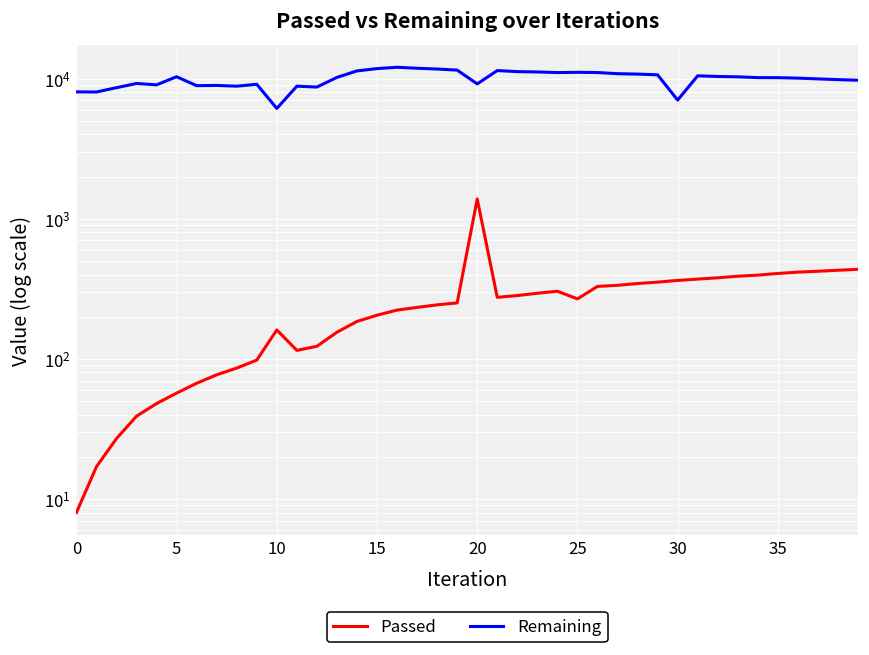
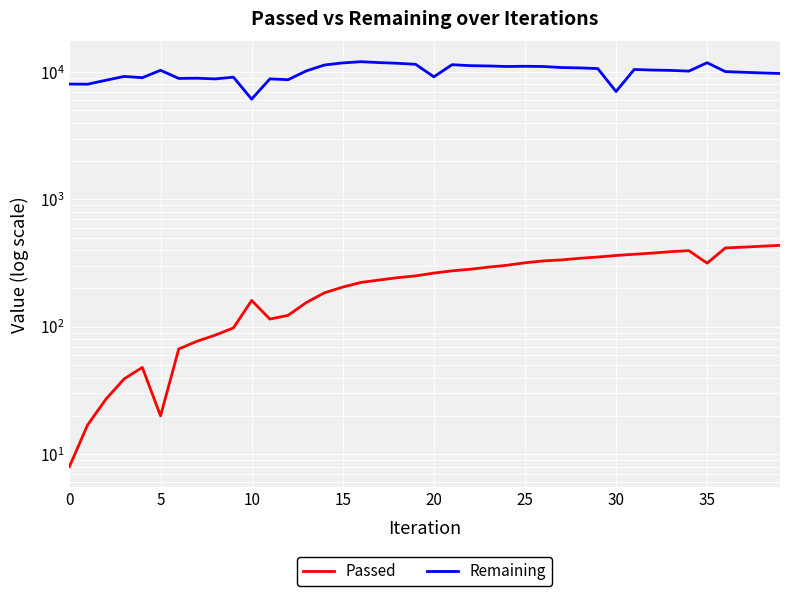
Passed, 5: 60 -> 20
Passed, 20: 1400 -> 260
Passed, 25: 270 -> 320
Passed, 35: 410 -> 320
Remaining, 35: 10000 -> 12000
